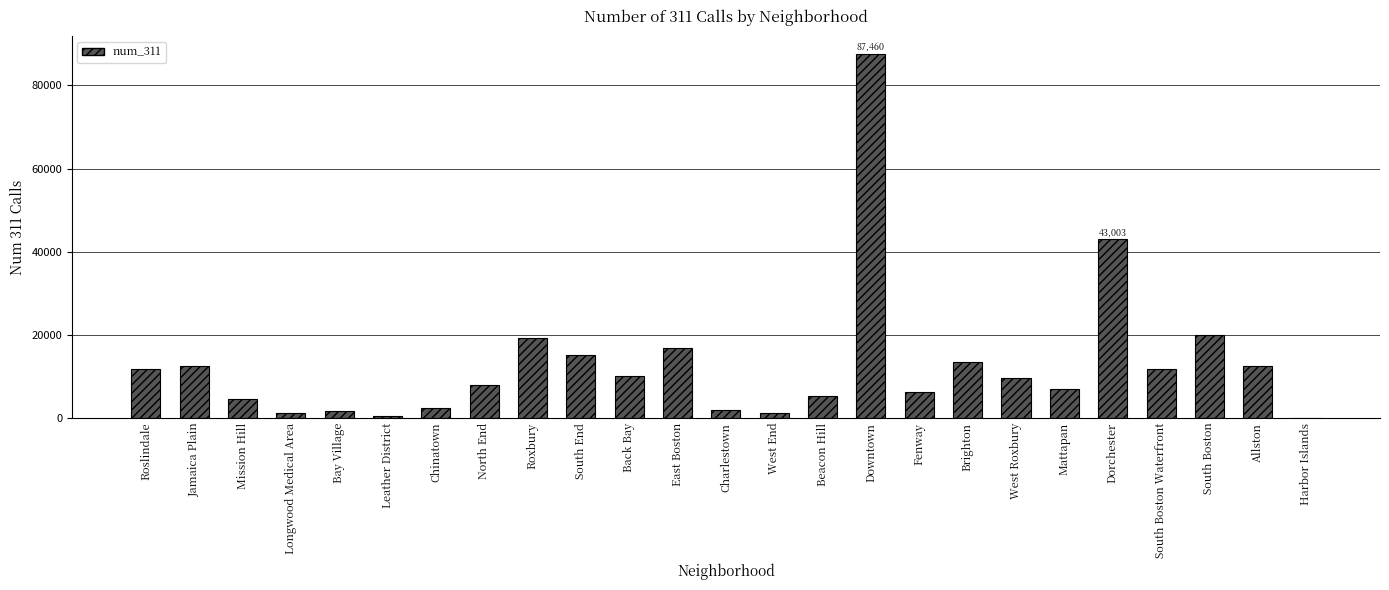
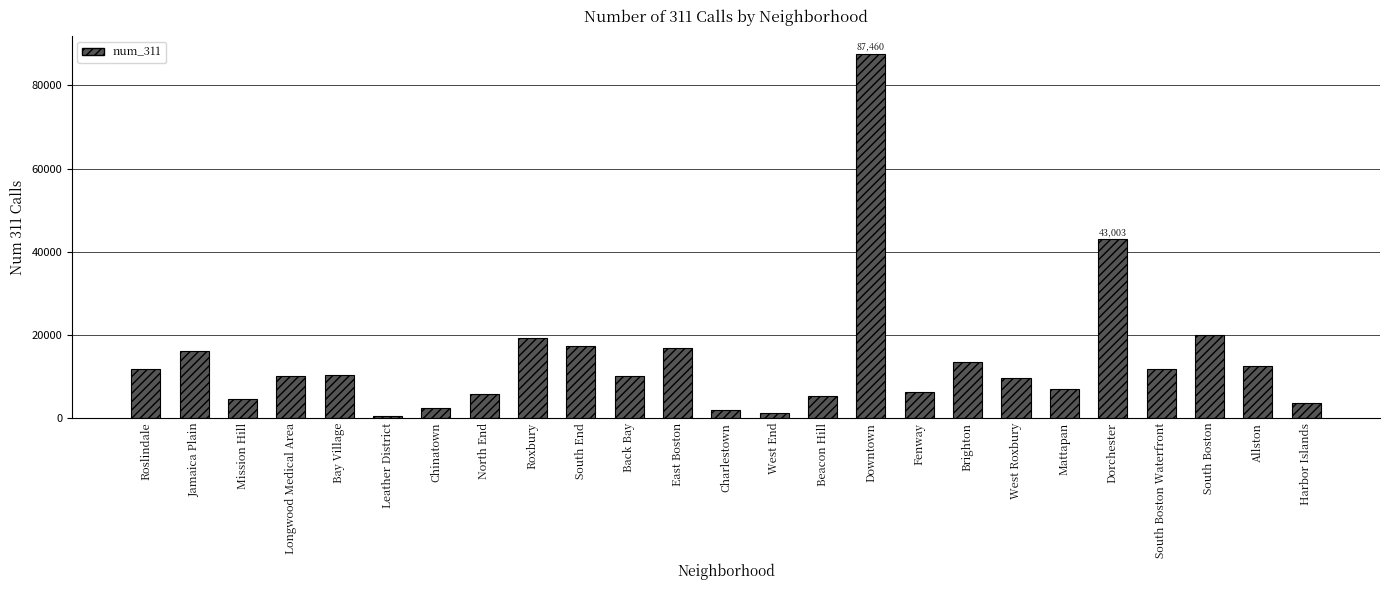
Jamaica Plain: 13000 -> 16000
Longwood Medical Area: 1000 -> 10000
Bay Village: 2000 -> 10000
North End: 8000 -> 6000
South End: 15000 -> 17000
Harbor Islands: 0 -> 4000
